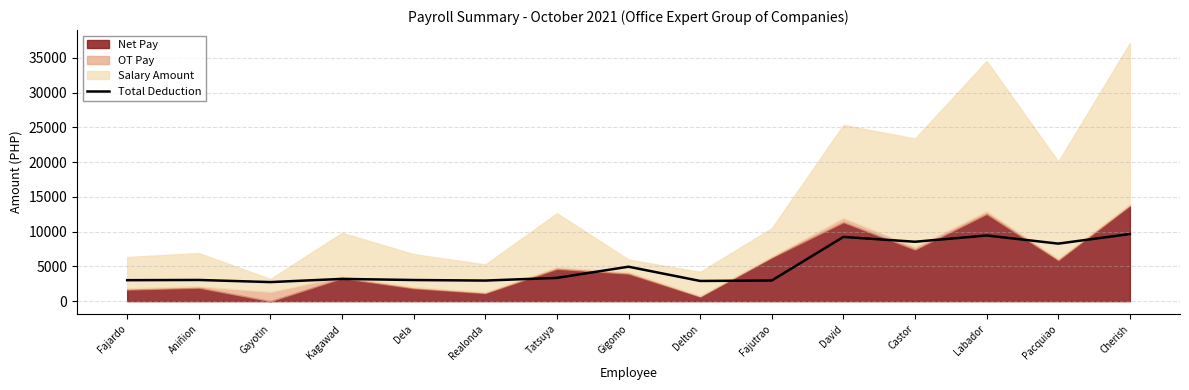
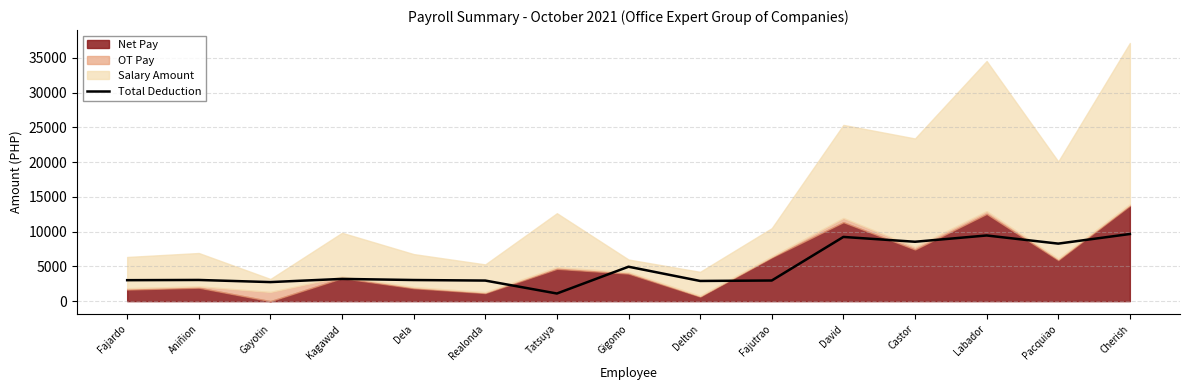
Total Deduction, Tatsuya: 3000 -> 1000
